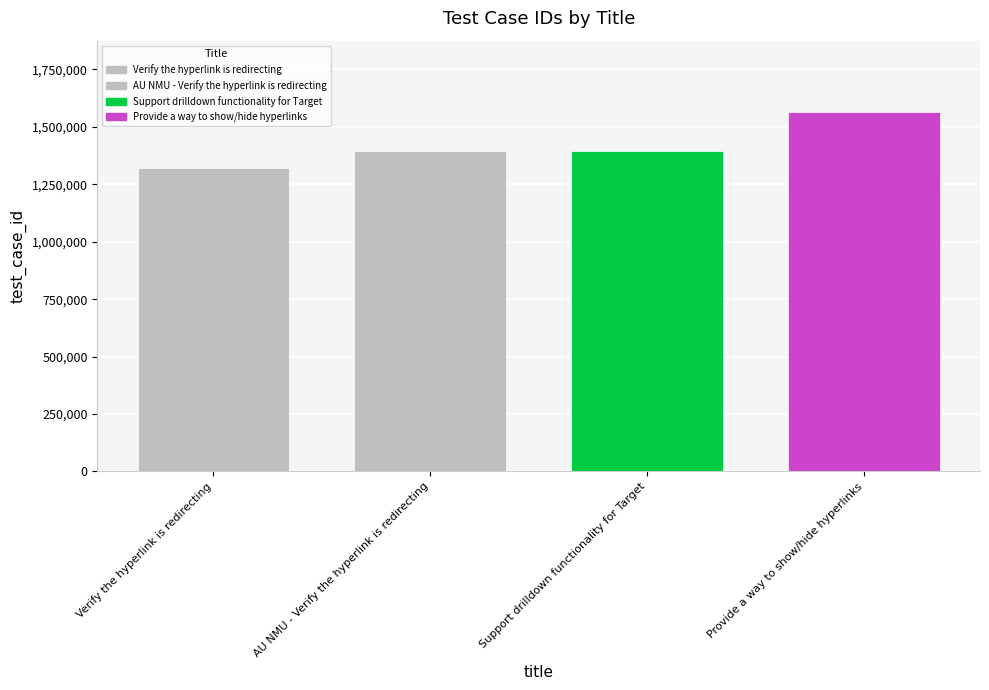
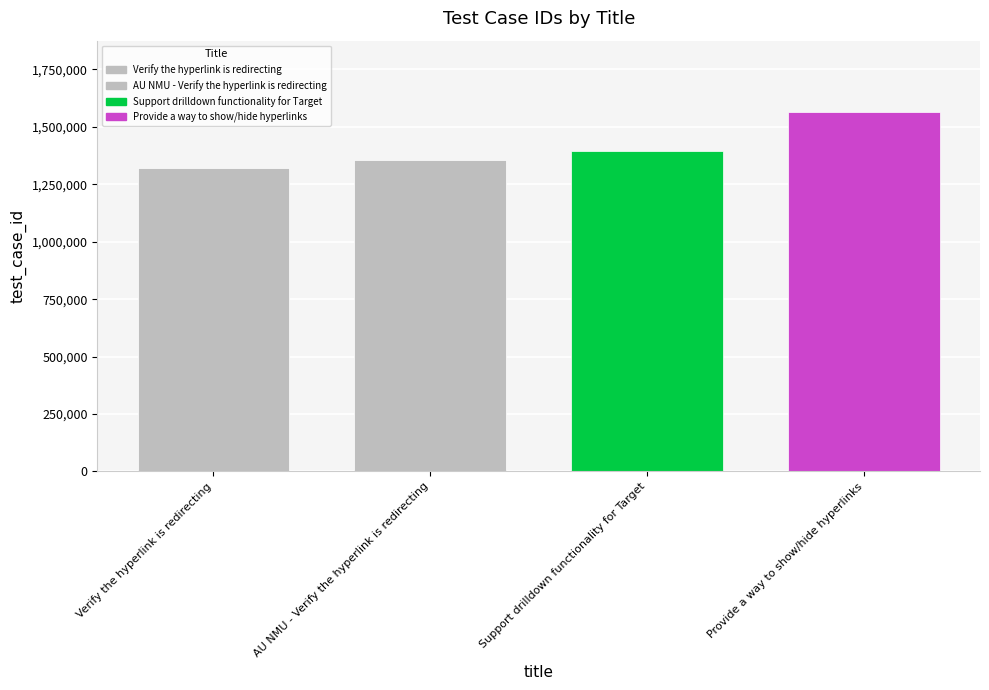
AU NMU - Verify the hyperlink is redirecting: 1,390,000 -> 1,360,000
